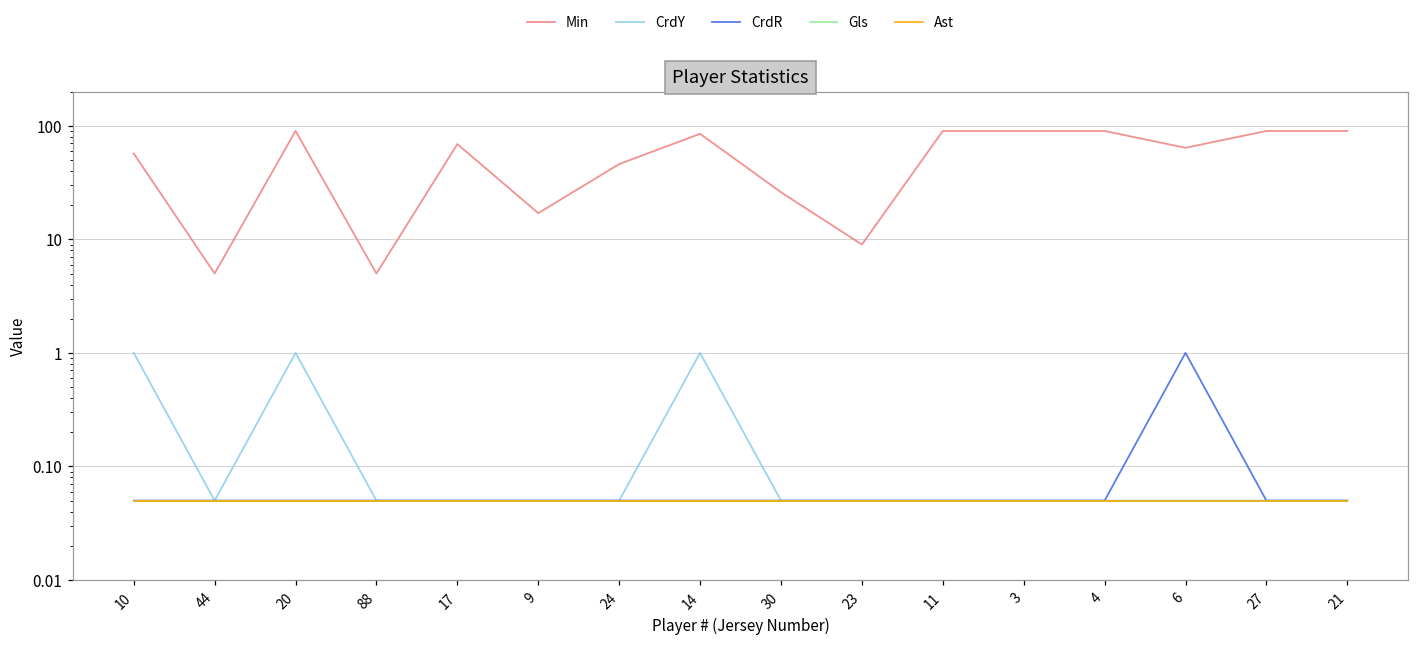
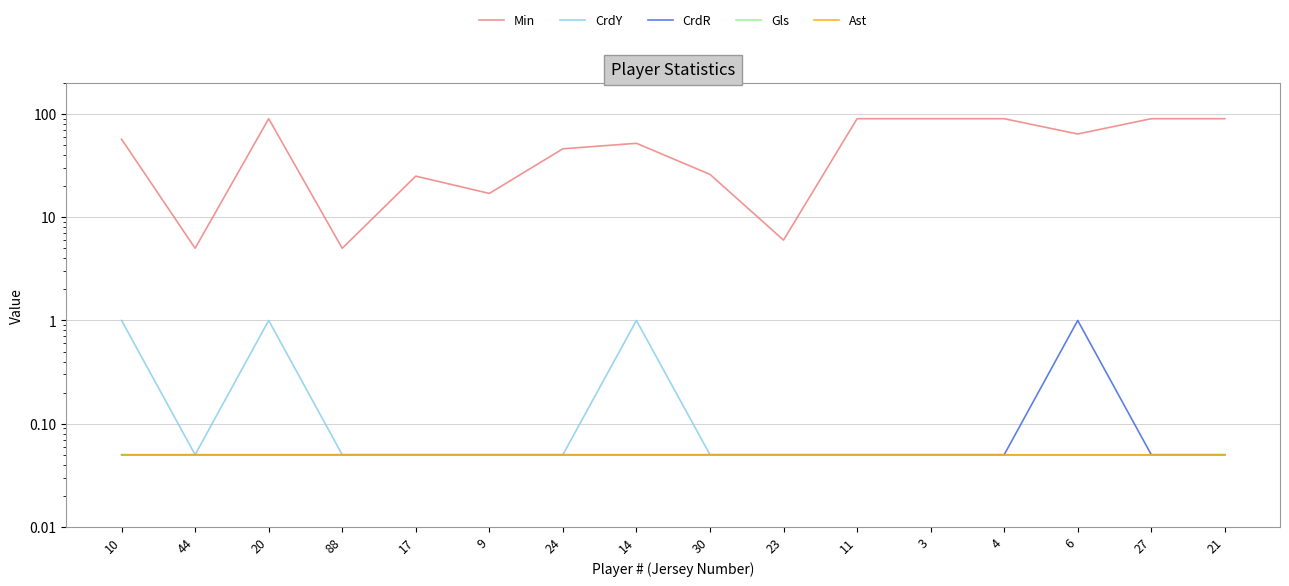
Min, 17: 70 -> 25
Min, 14: 90 -> 50
Min, 23: 9 -> 6
